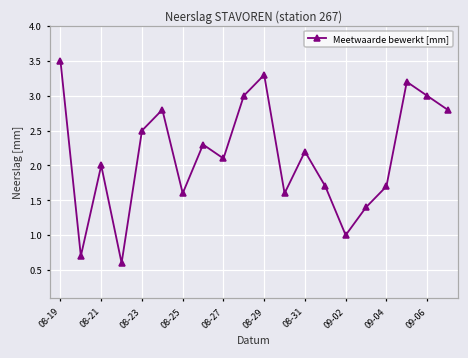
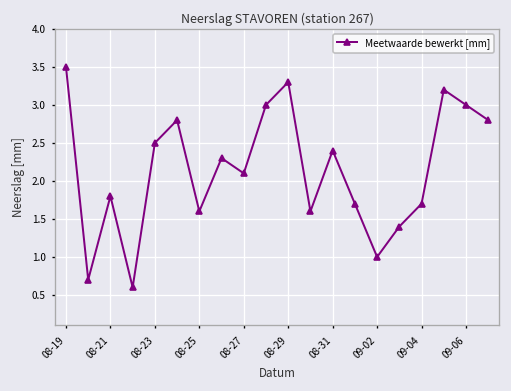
08-21: 2.0 -> 1.8
08-31: 2.2 -> 2.4
